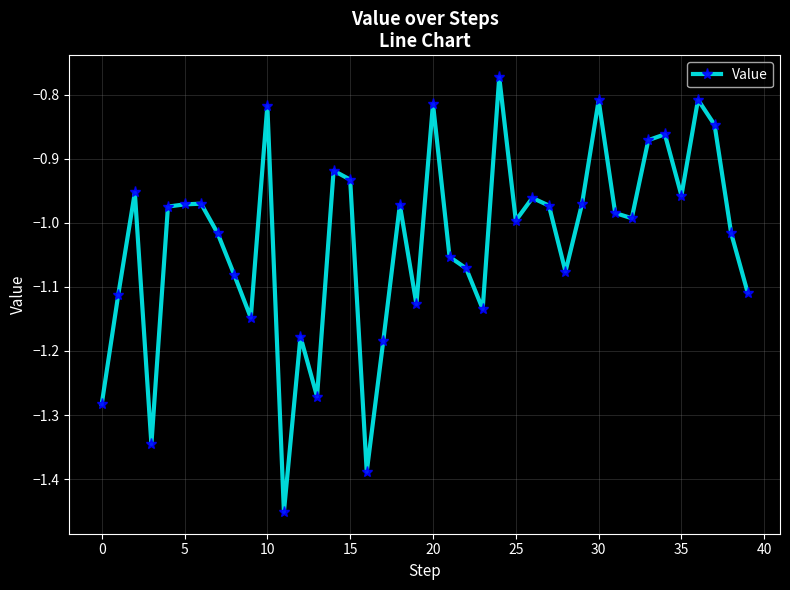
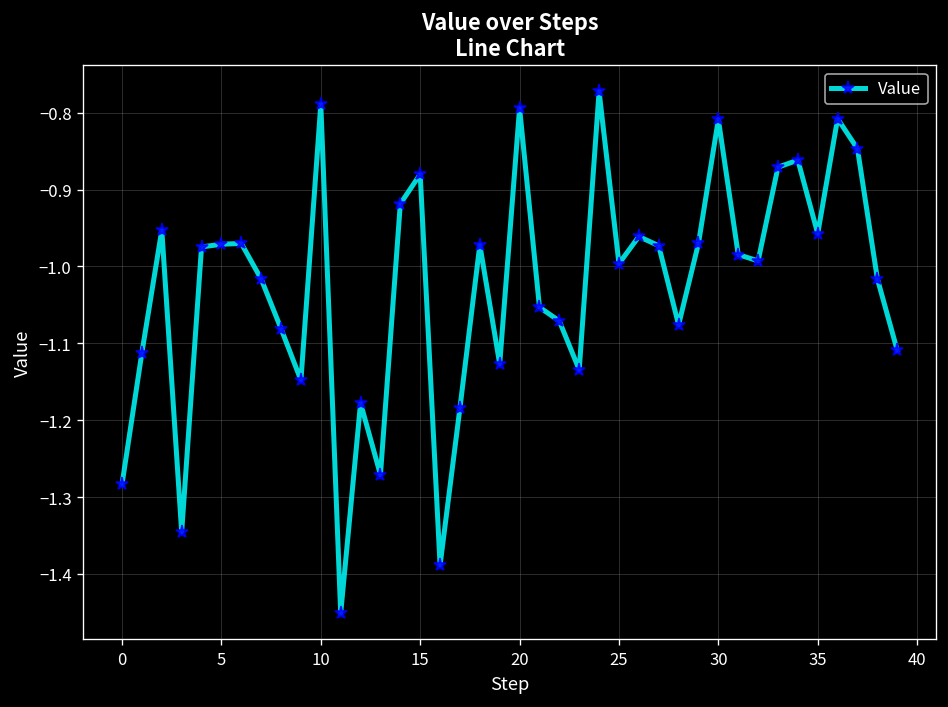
10: -0.82 -> -0.79
15: -0.93 -> -0.88
20: -0.81 -> -0.79
